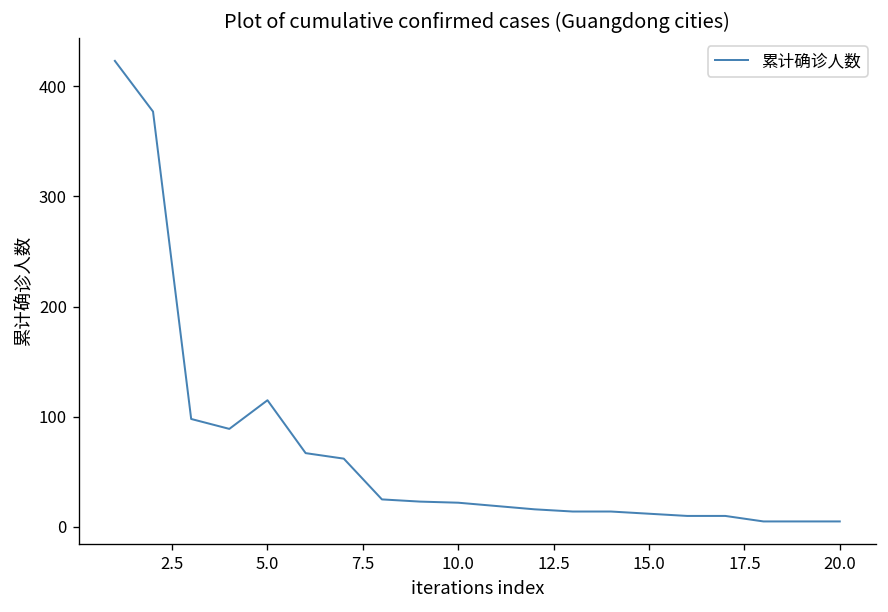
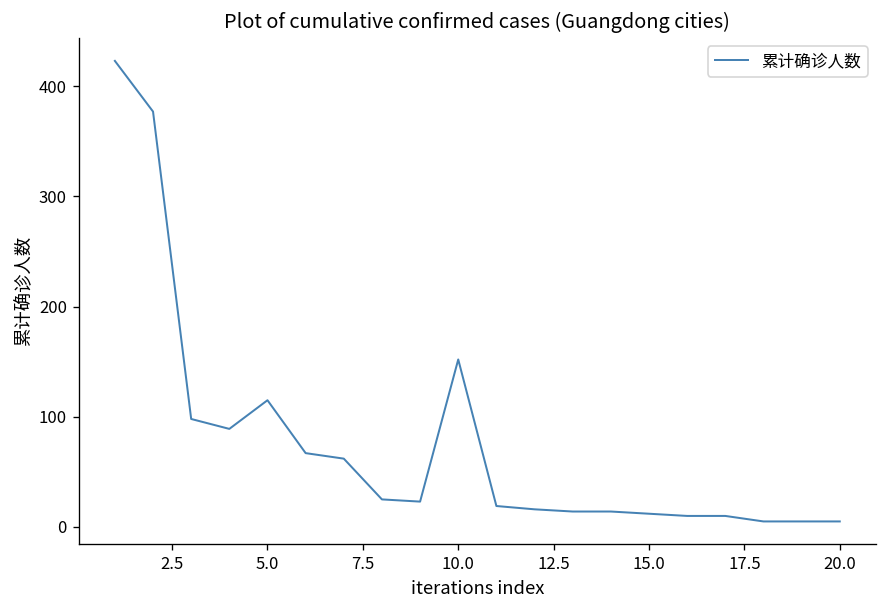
10.0: 20 -> 150
